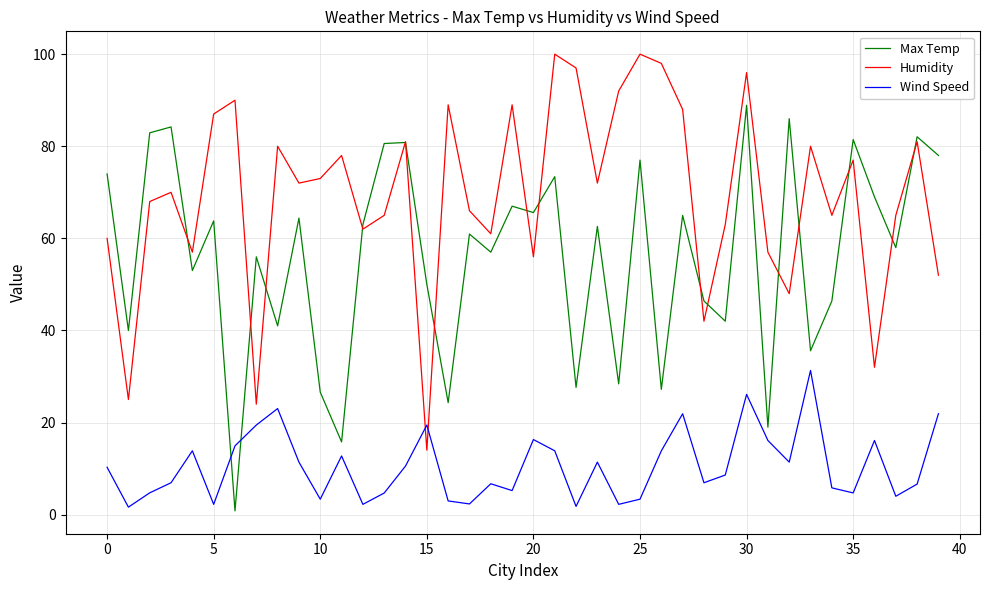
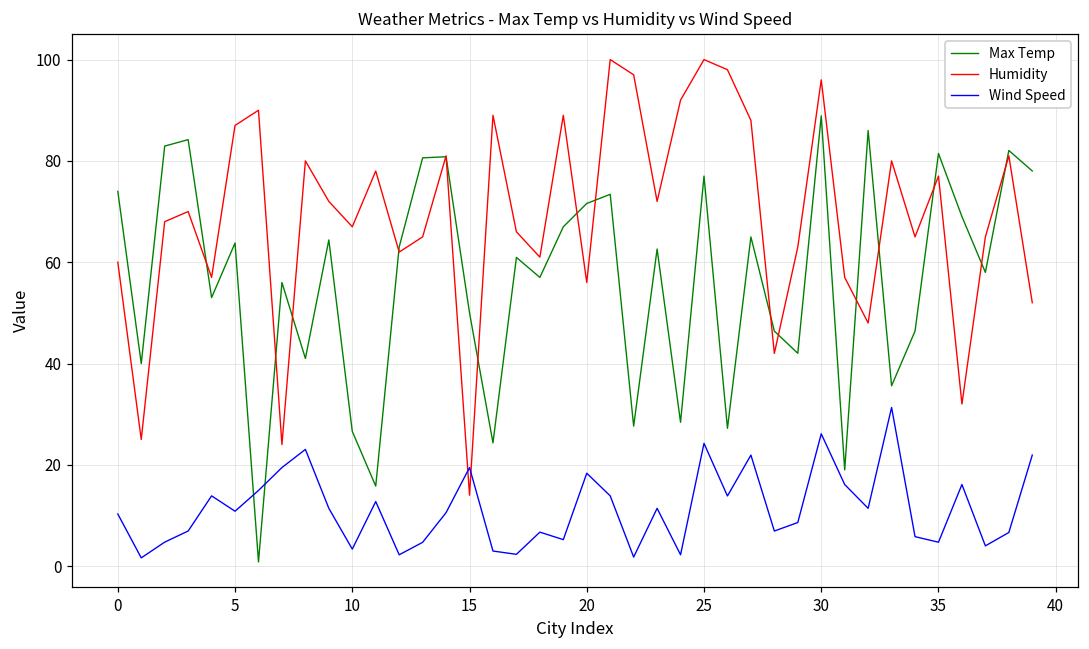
Wind Speed, 5: 2 -> 11
Humidity, 10: 73 -> 67
Max Temp, 20: 66 -> 72
Wind Speed, 20: 16 -> 18
Wind Speed, 25: 3 -> 24
